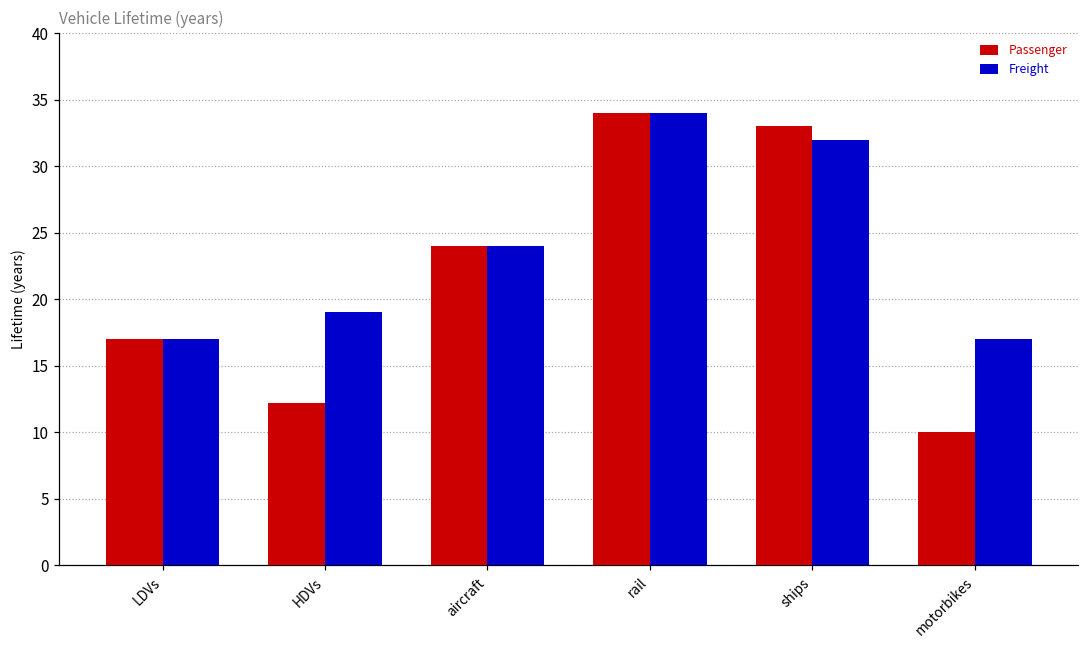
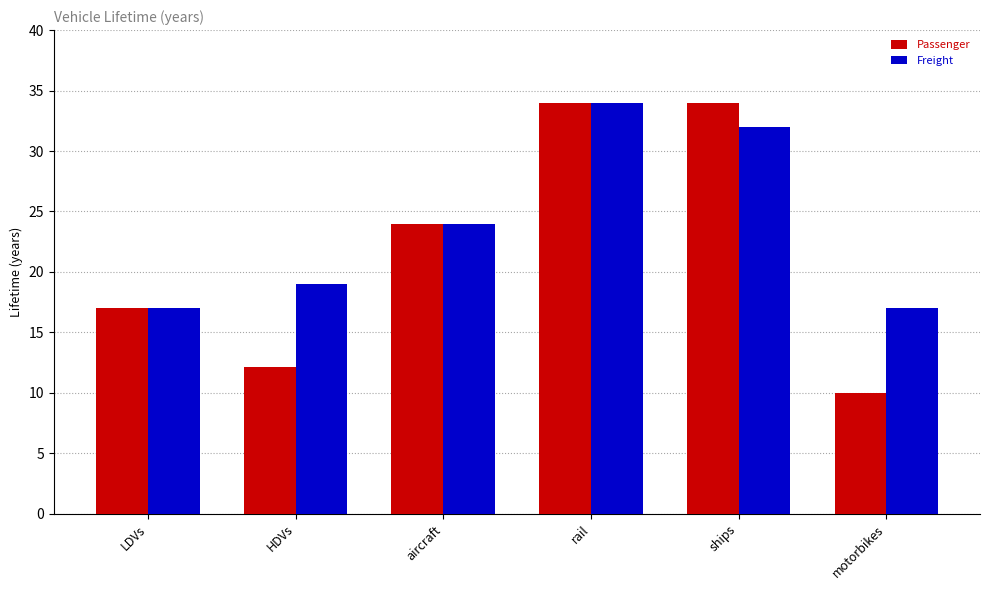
Passenger, ships: 33 -> 34
